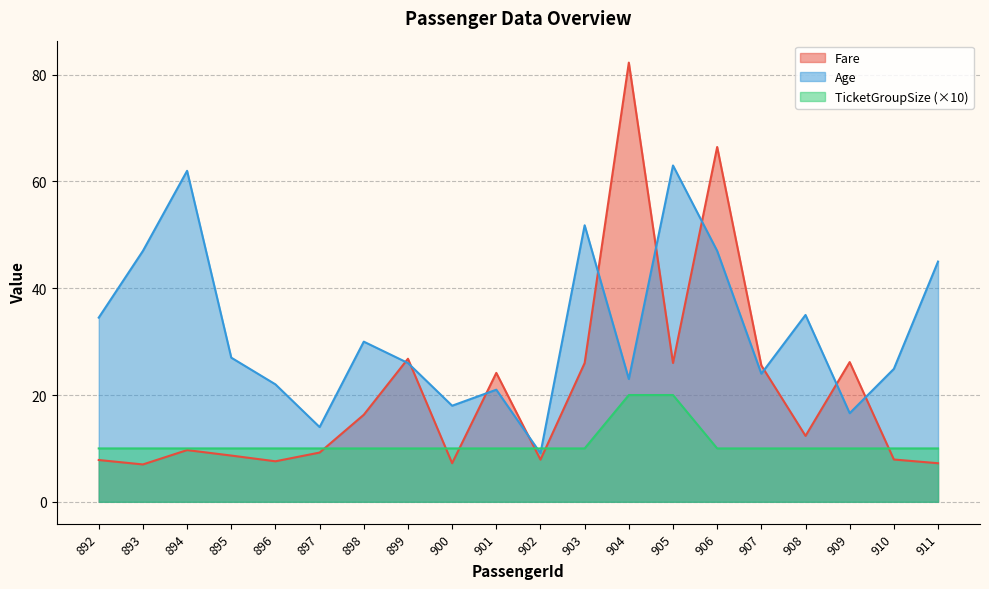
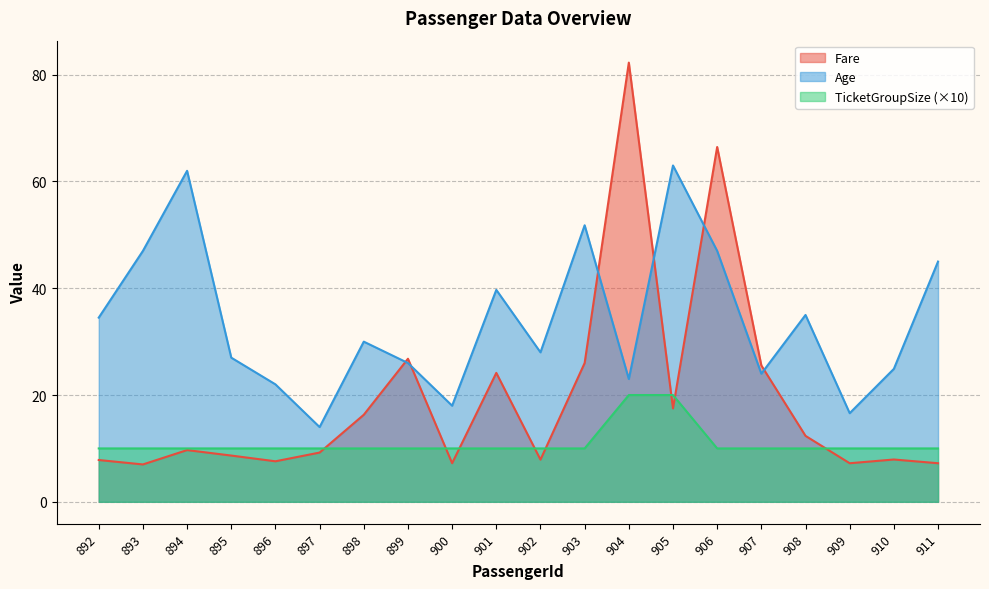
Age, 901: 21 -> 40
Age, 902: 9 -> 28
Fare, 905: 26 -> 18
Fare, 909: 26 -> 7
